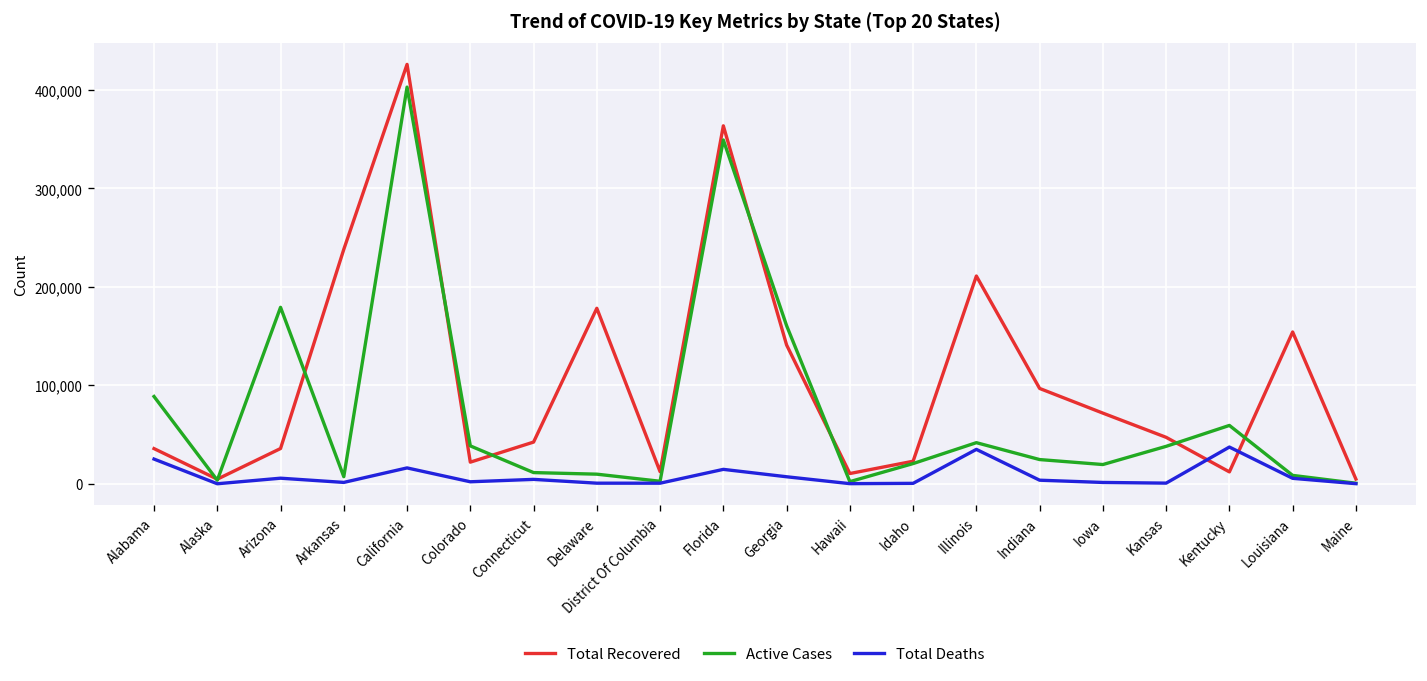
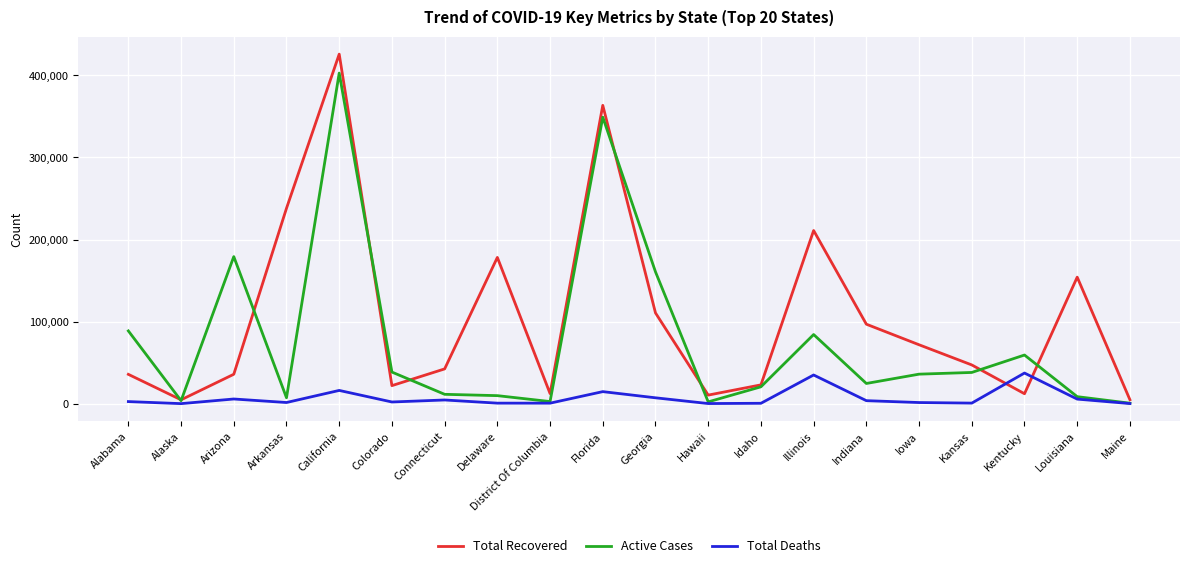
Total Deaths, Alabama: 30,000 -> 0
Total Recovered, Georgia: 140,000 -> 110,000
Active Cases, Illinois: 40,000 -> 80,000
Active Cases, Iowa: 20,000 -> 40,000
